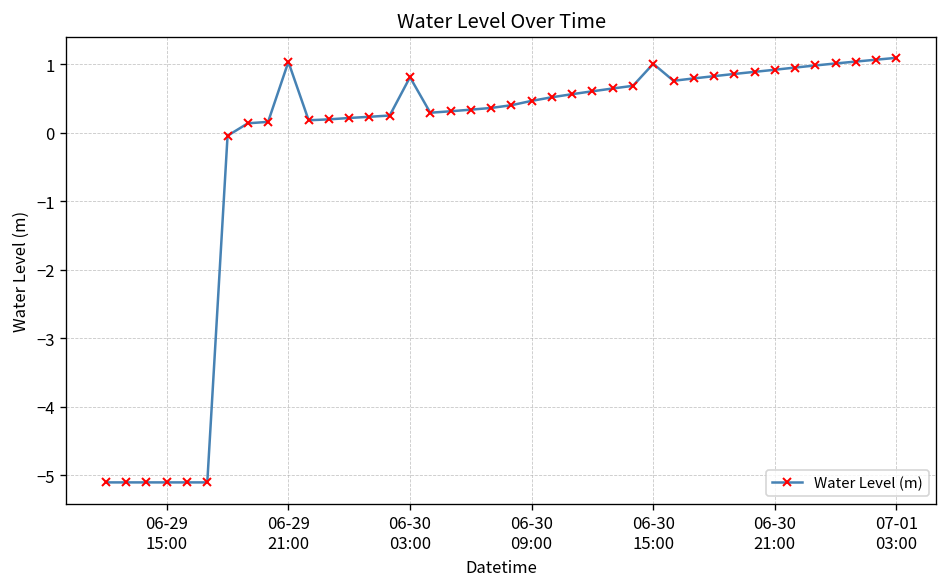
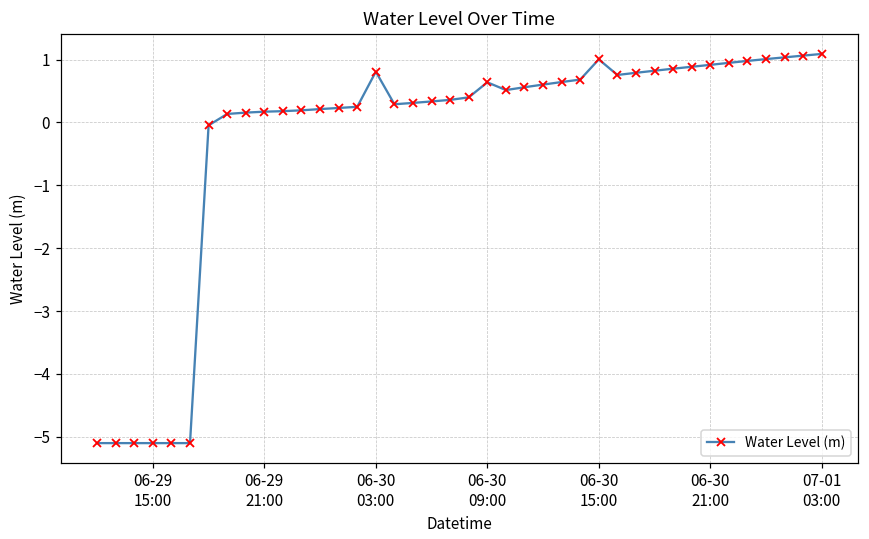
06-29 21:00: 1.0 -> 0.2
06-30 09:00: 0.5 -> 0.6
